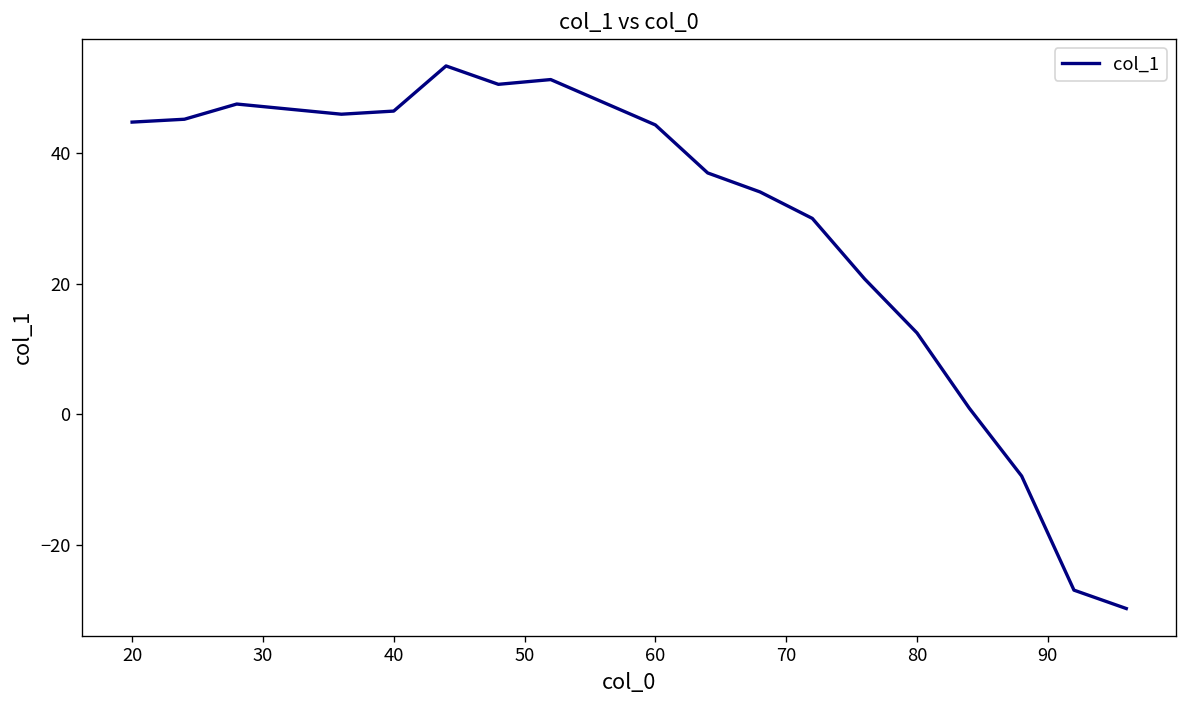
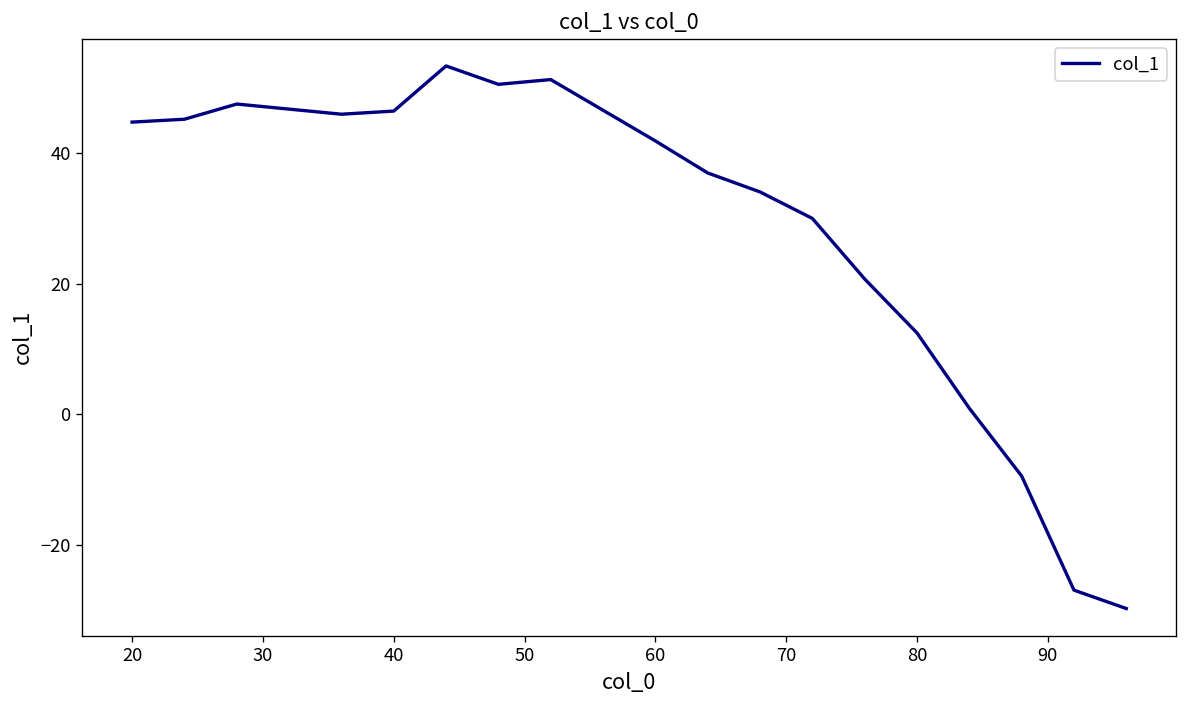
60: 44 -> 42
